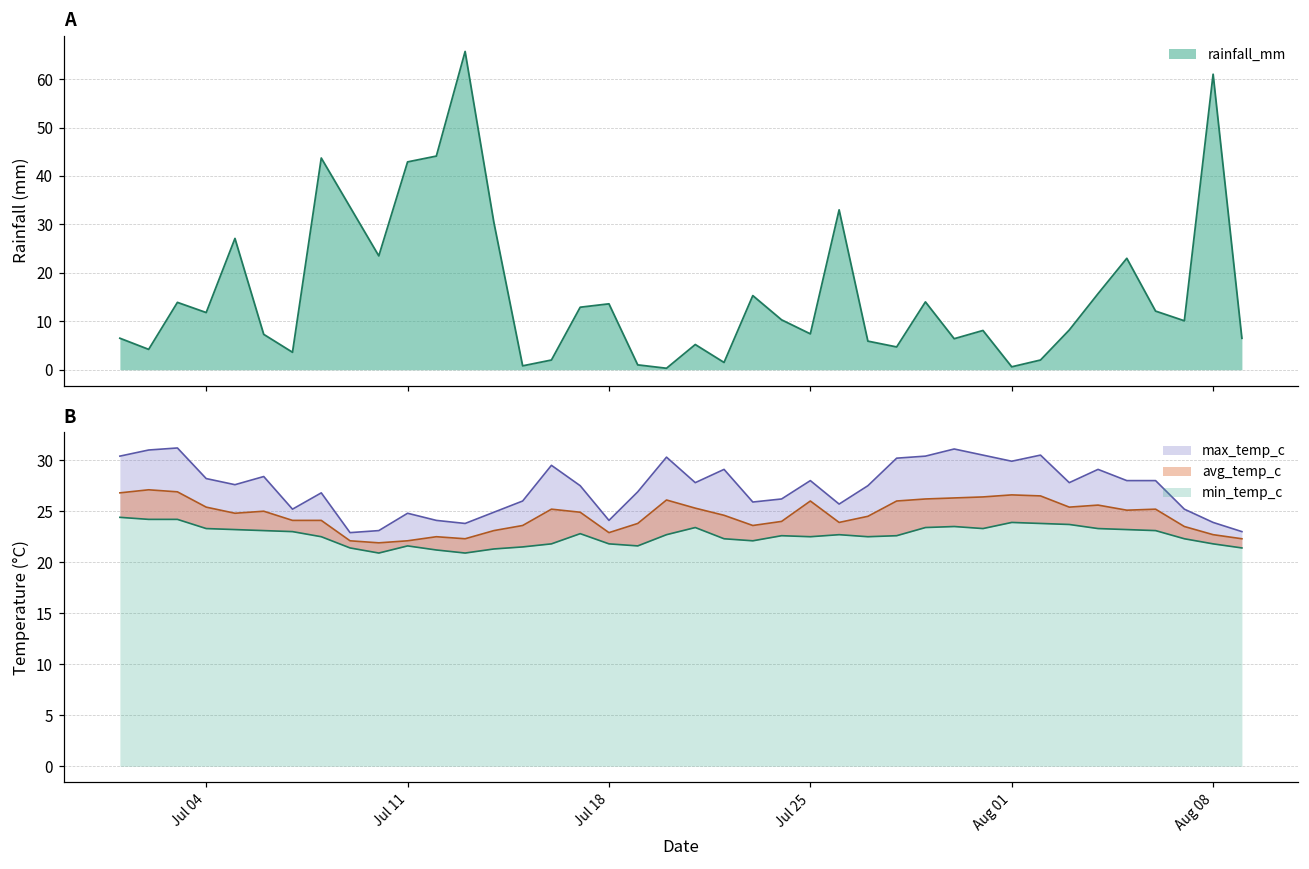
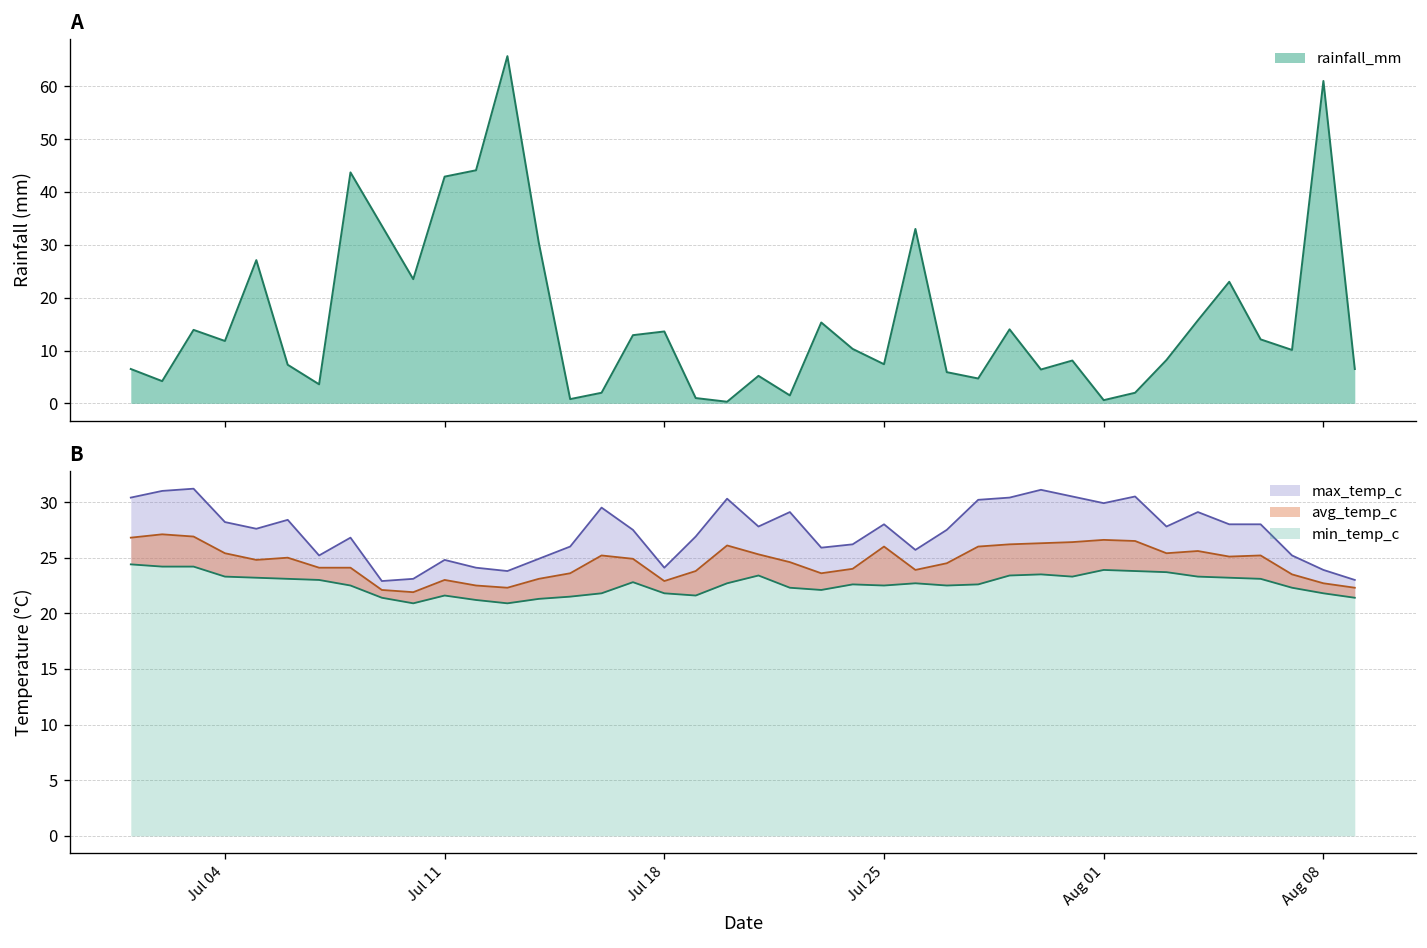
B, avg_temp_c, Jul 11: 22 -> 23
